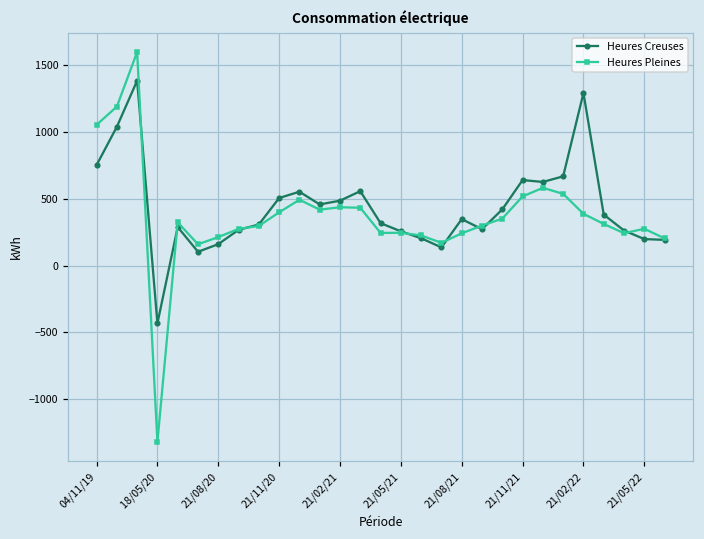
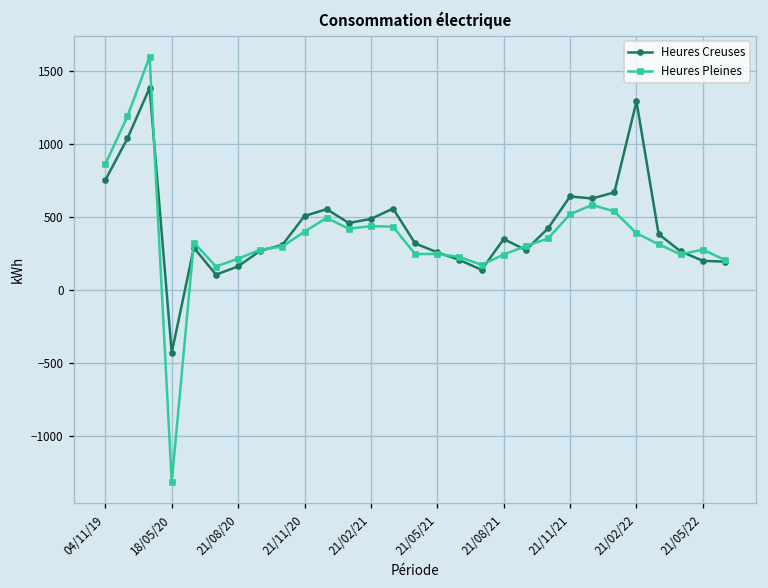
Heures Pleines, 04/11/19: 1050 -> 860
